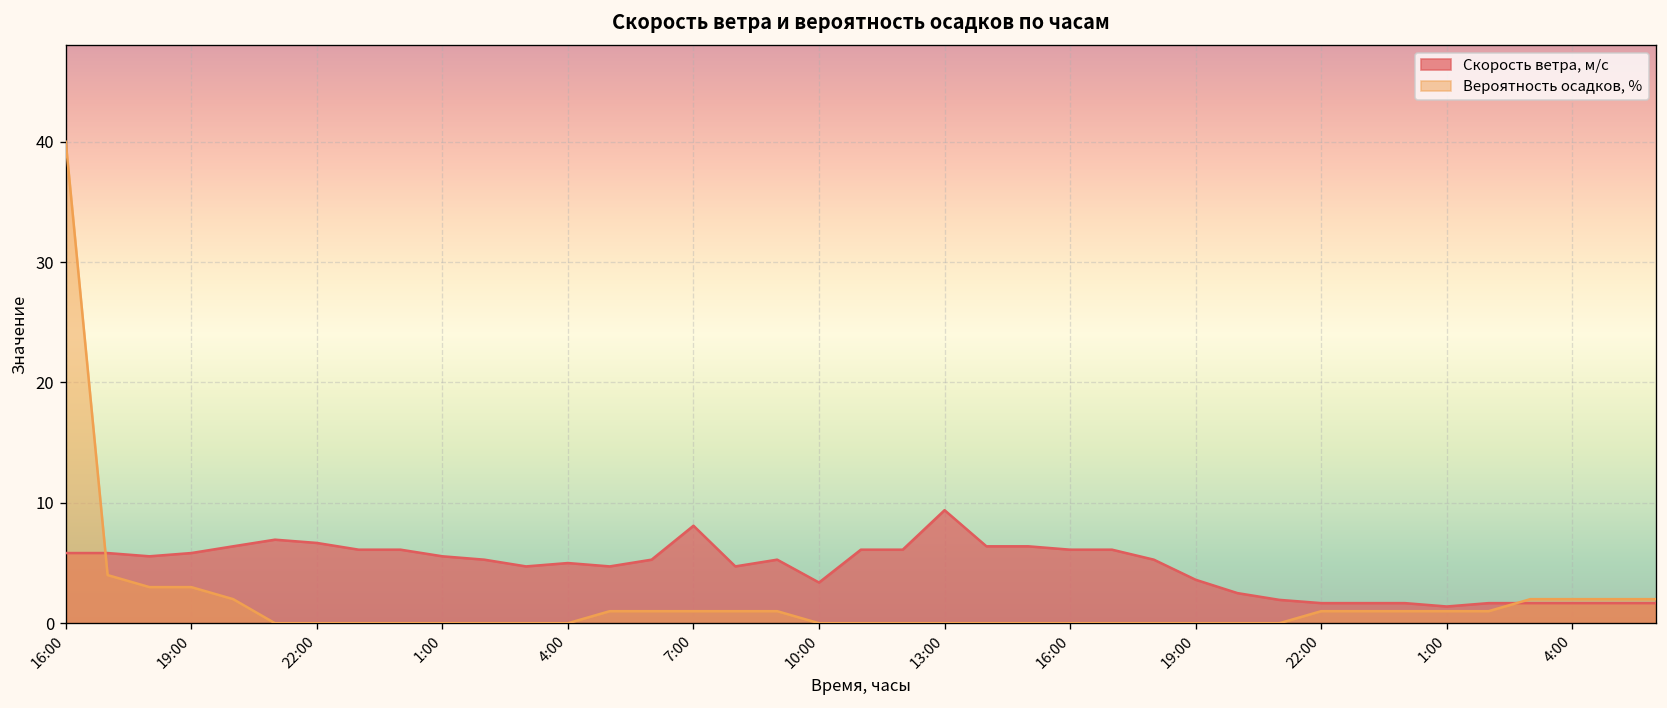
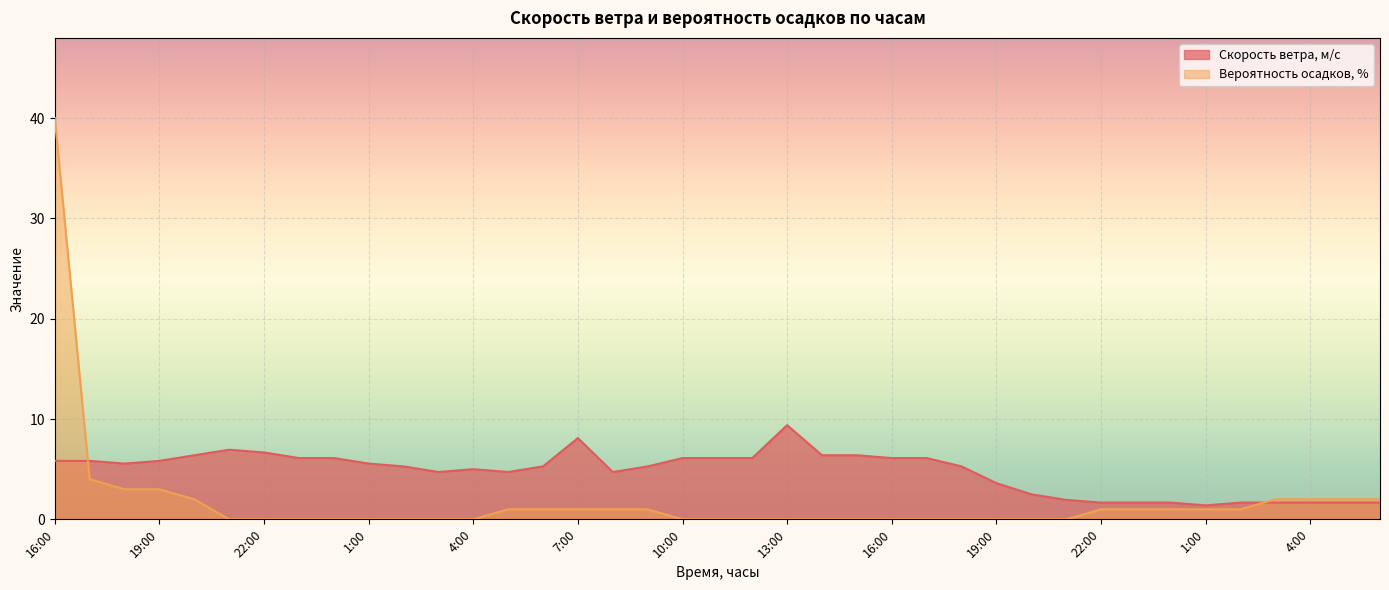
Скорость ветра, м/c, 10:00: 3.4 -> 6.1
